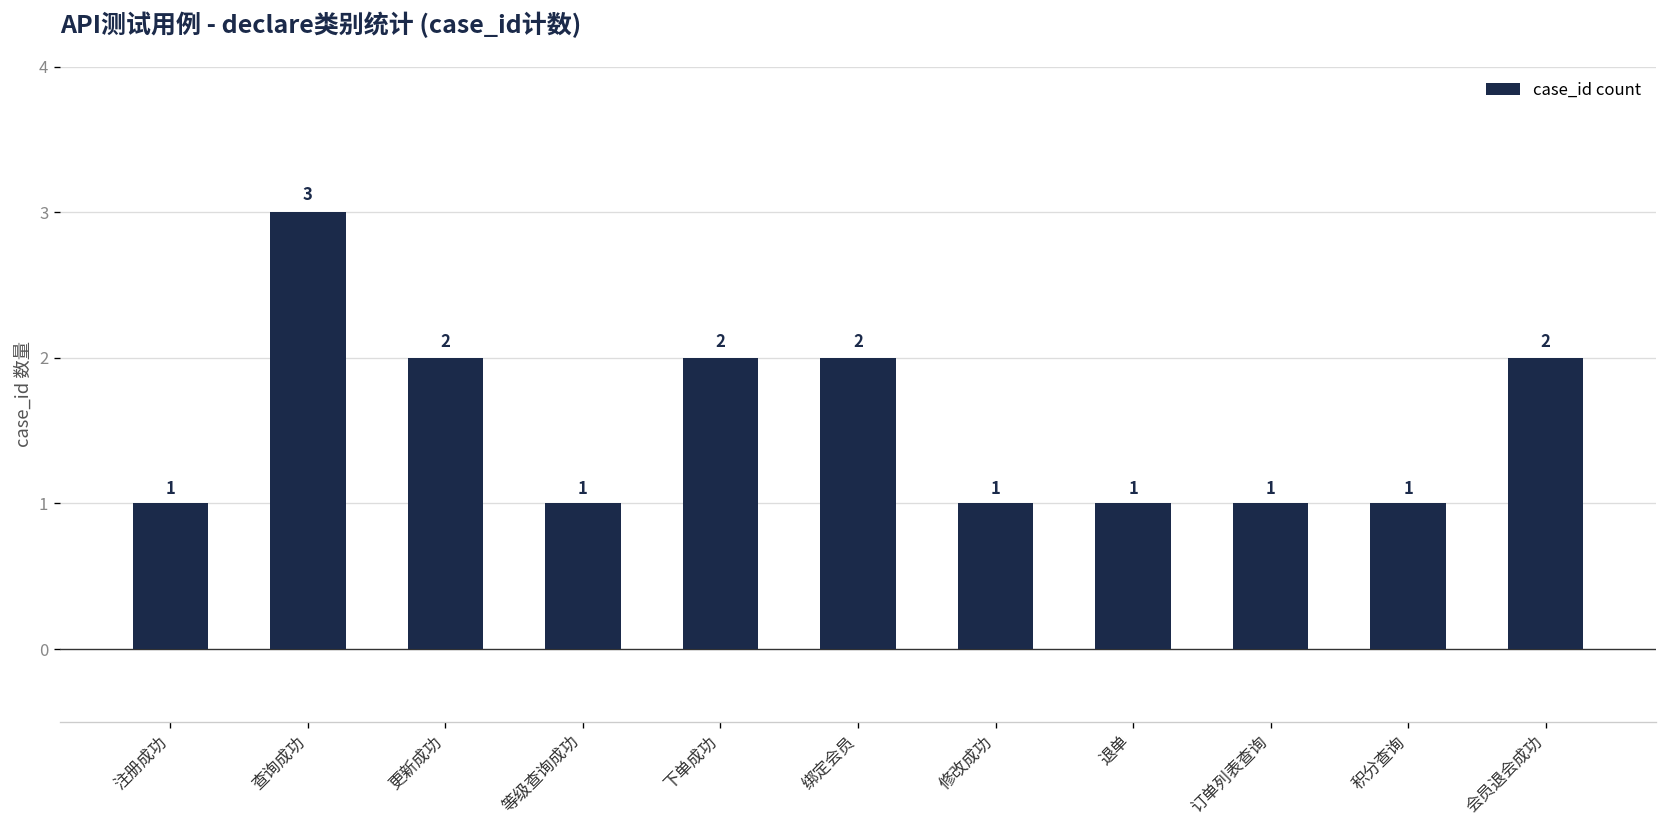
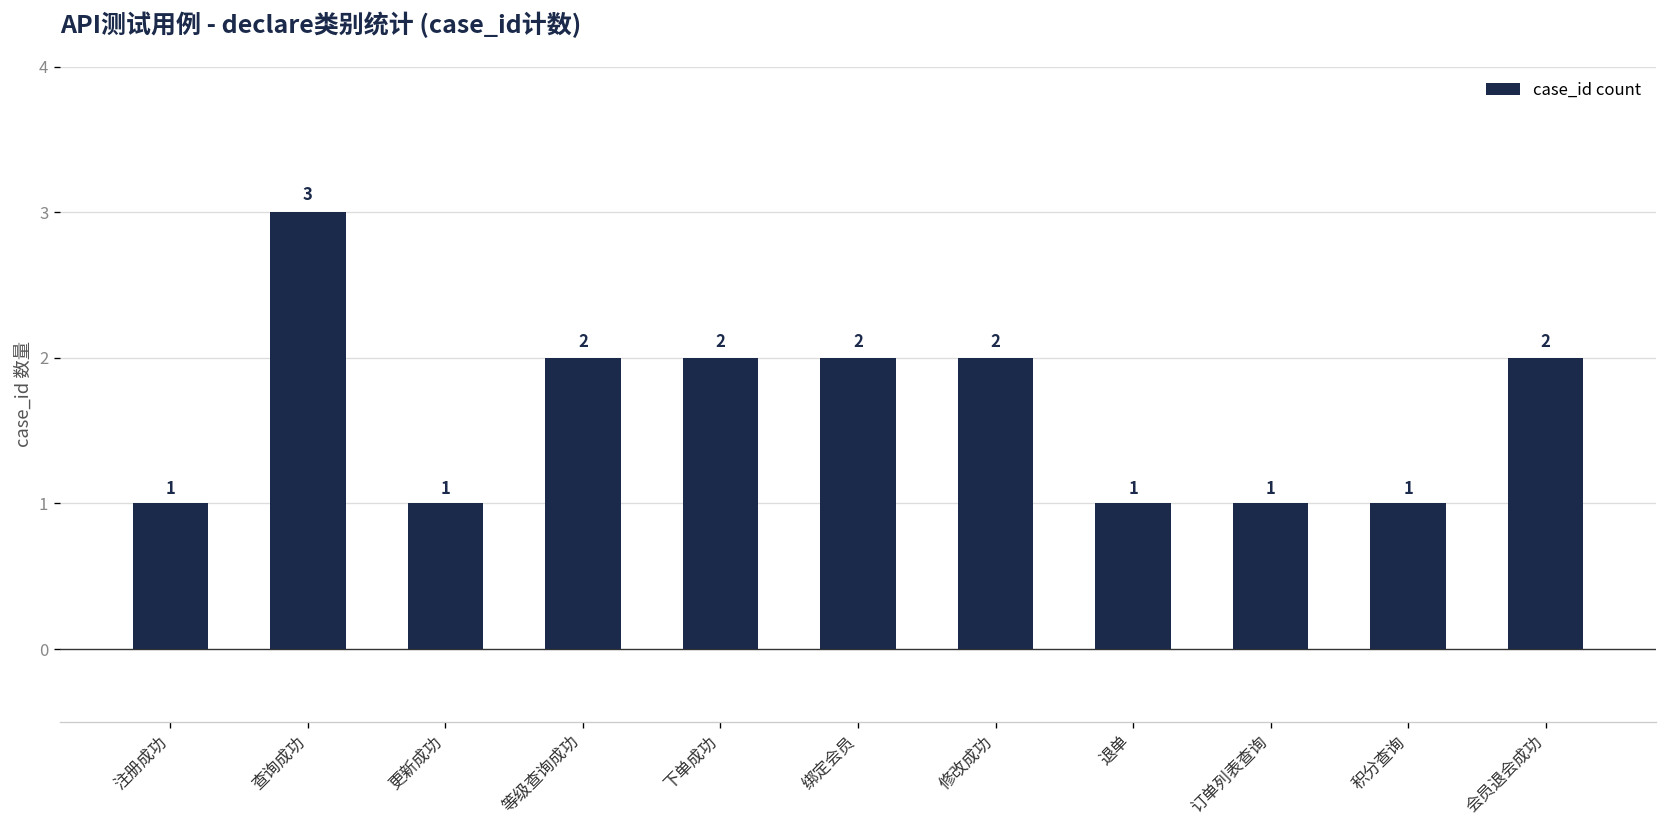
更新成功: 2 -> 1
等级查询成功: 1 -> 2
修改成功: 1 -> 2
